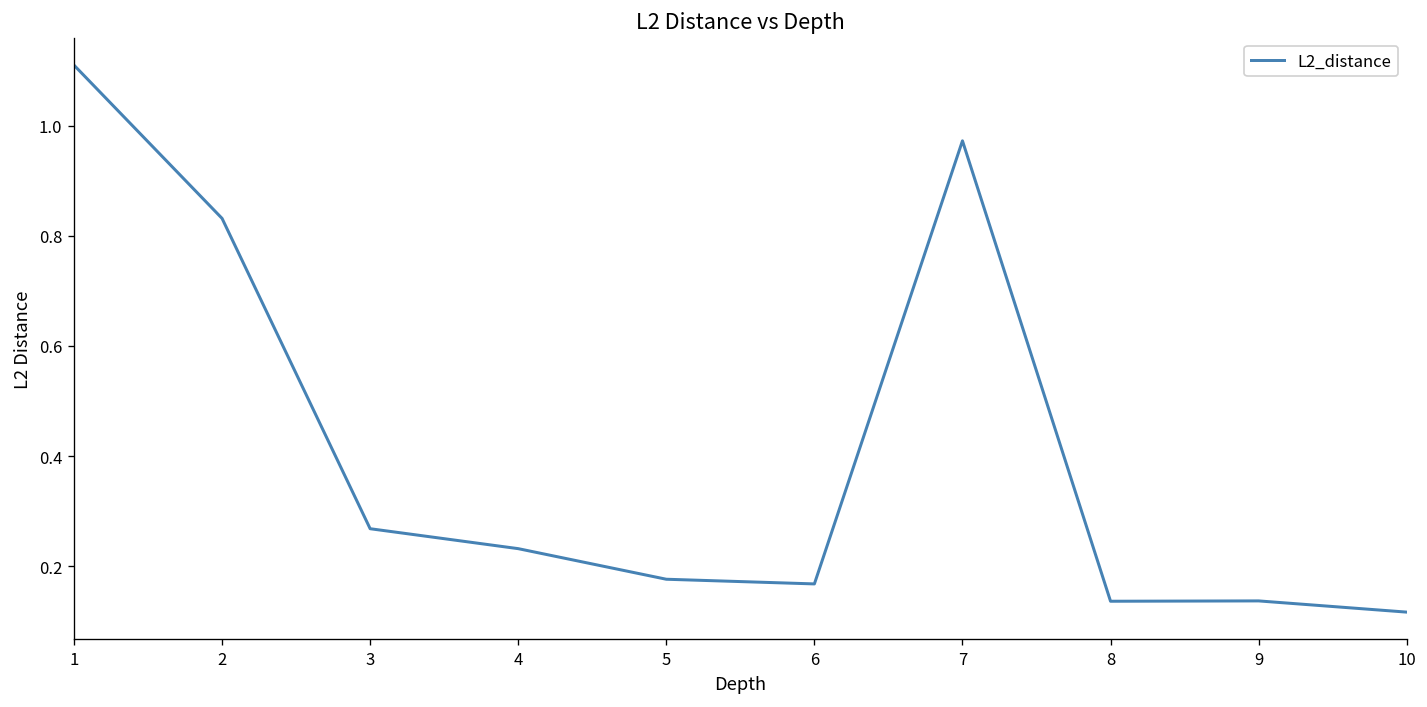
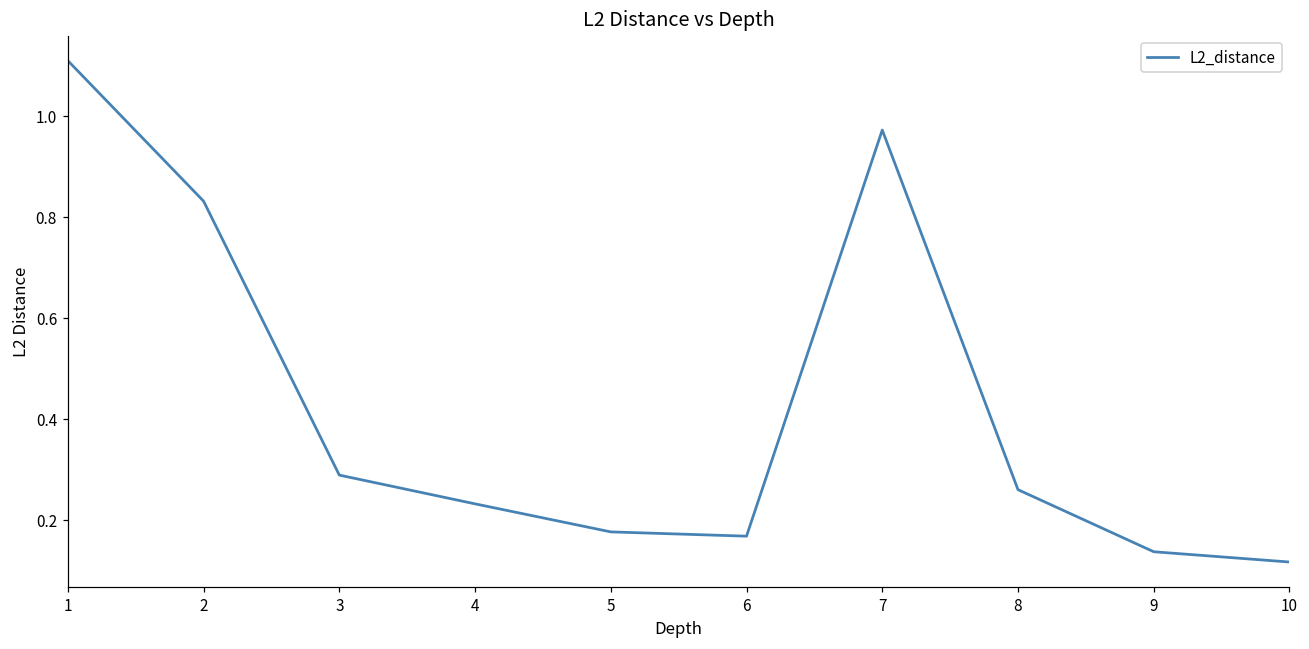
3: 0.27 -> 0.29
8: 0.14 -> 0.26
